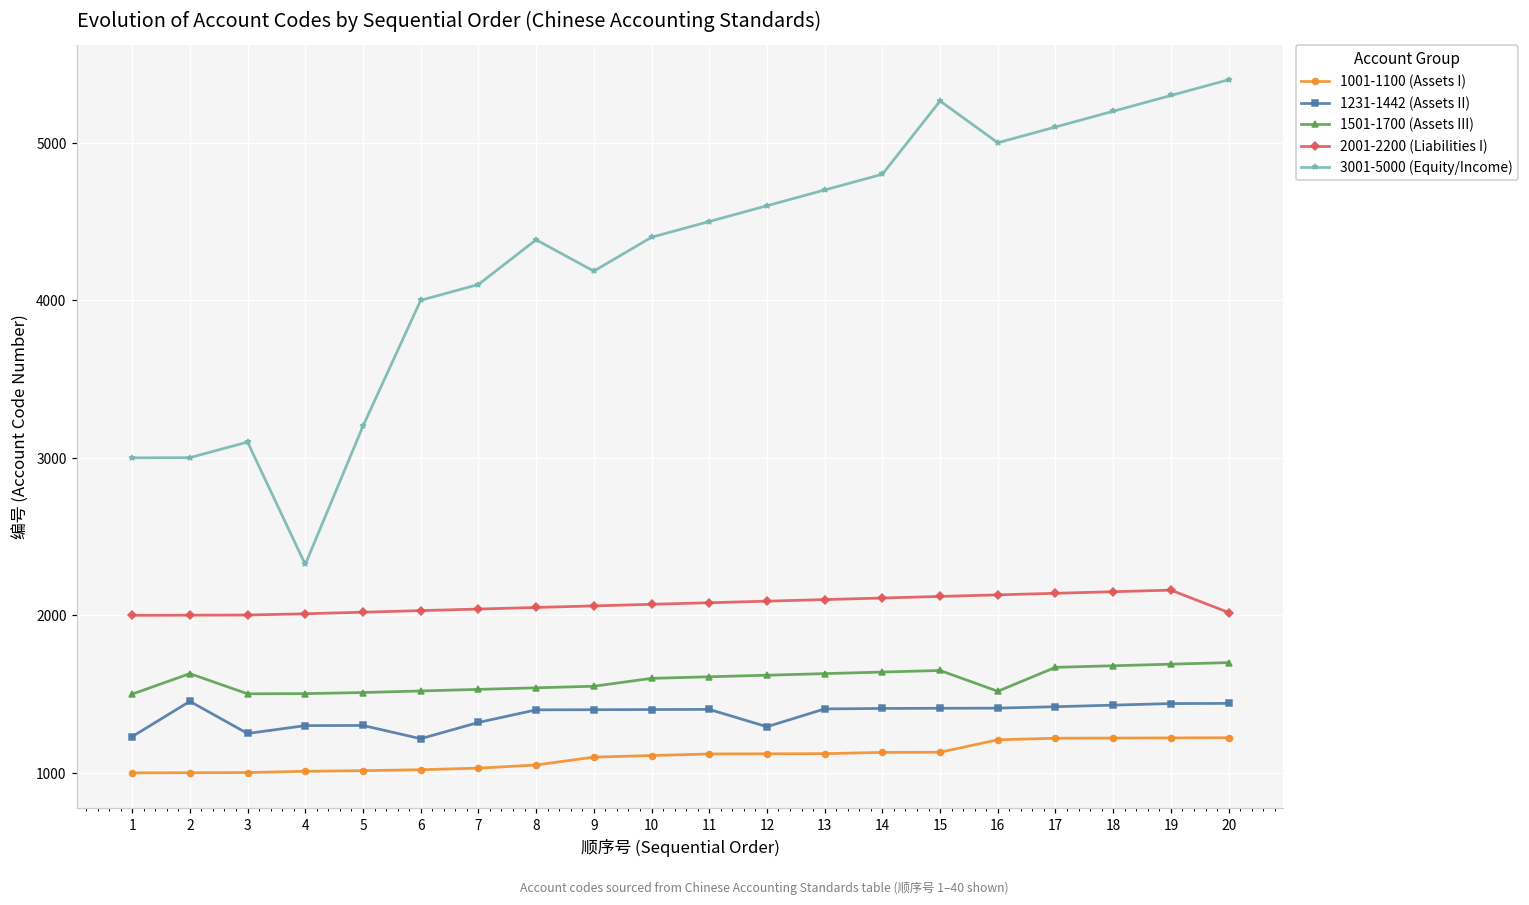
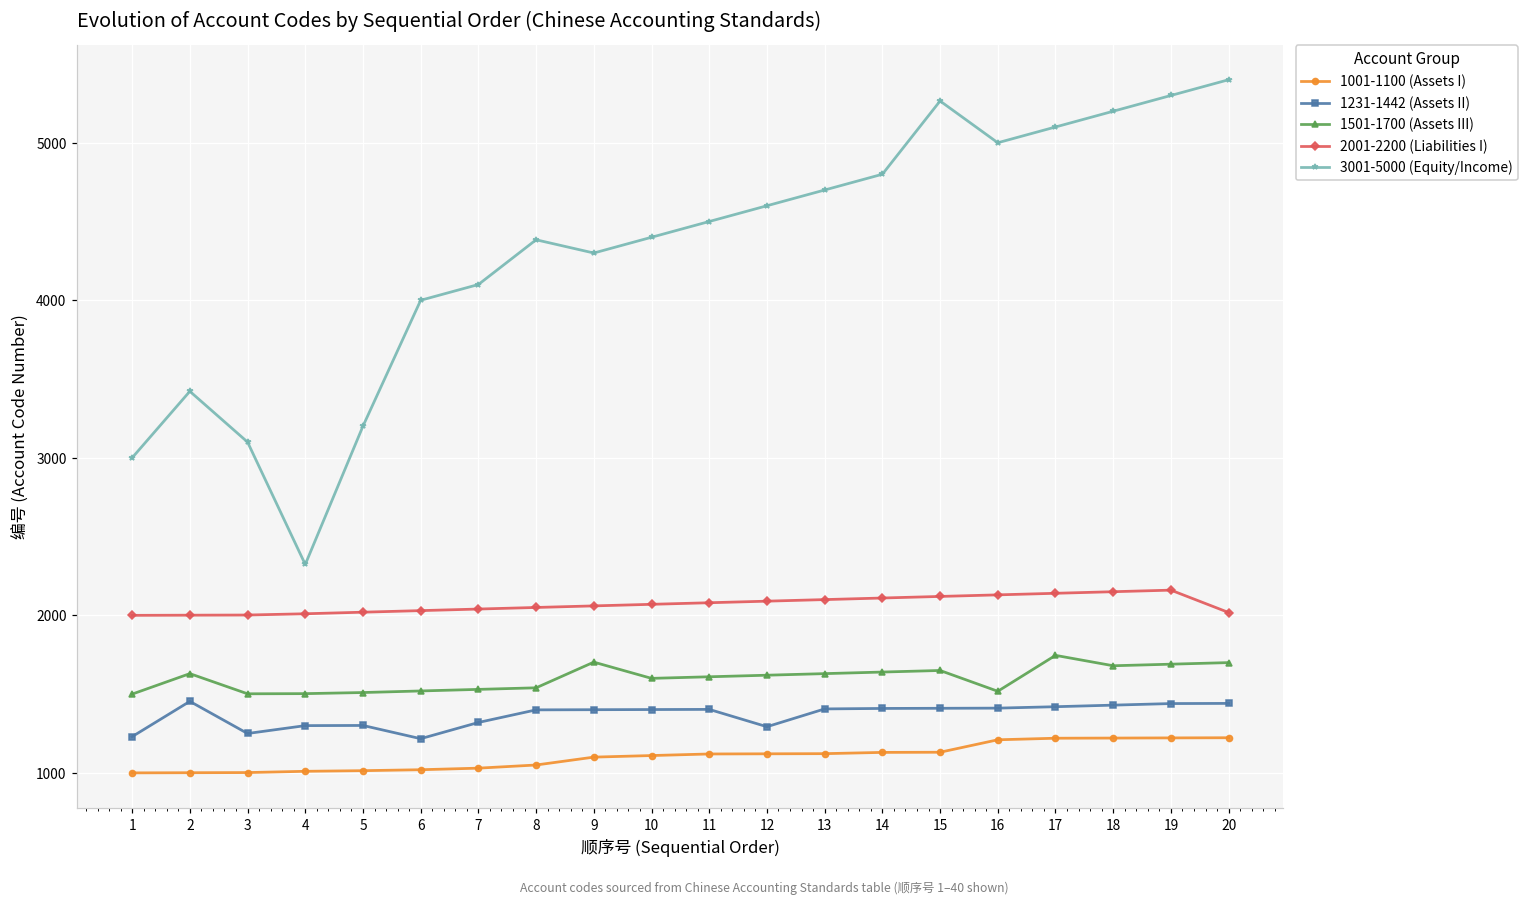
3001-5000 (Equity/Income), 2: 3000 -> 3420
1501-1700 (Assets III), 9: 1550 -> 1700
3001-5000 (Equity/Income), 9: 4190 -> 4300
1501-1700 (Assets III), 17: 1670 -> 1750
